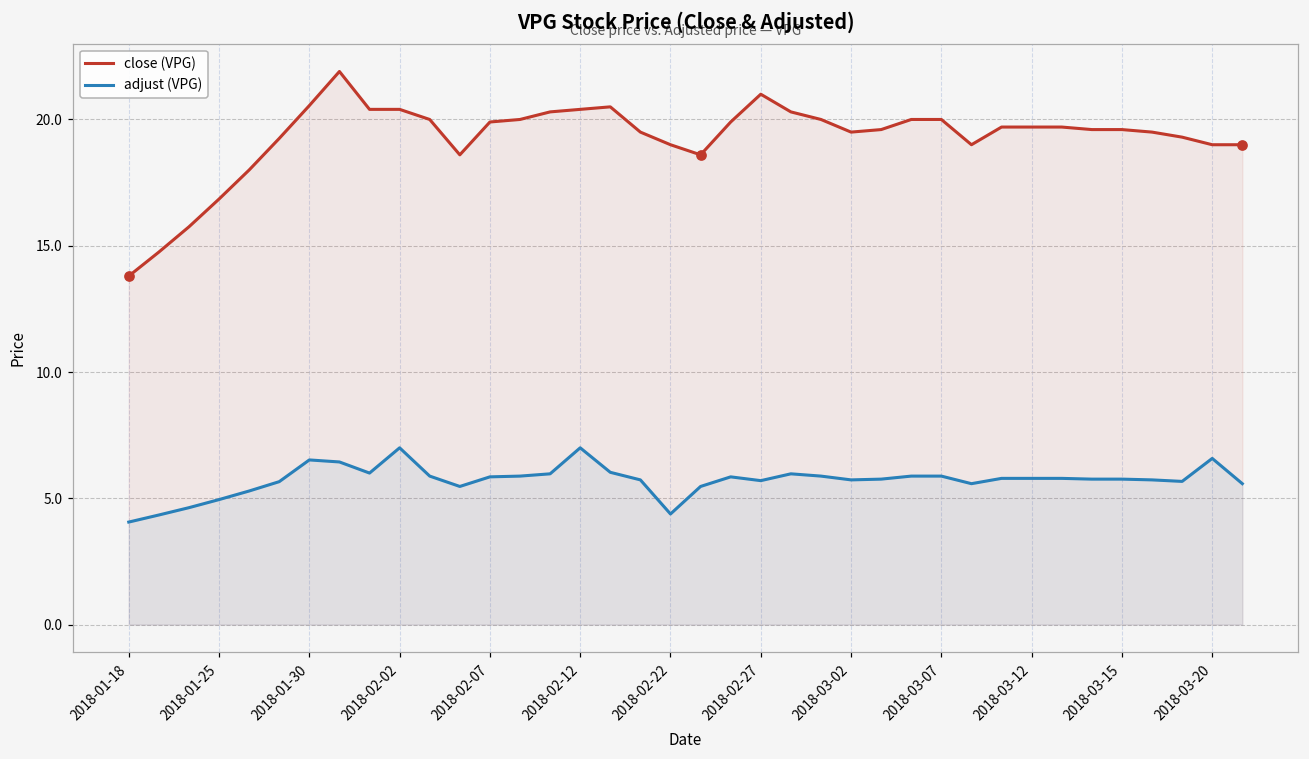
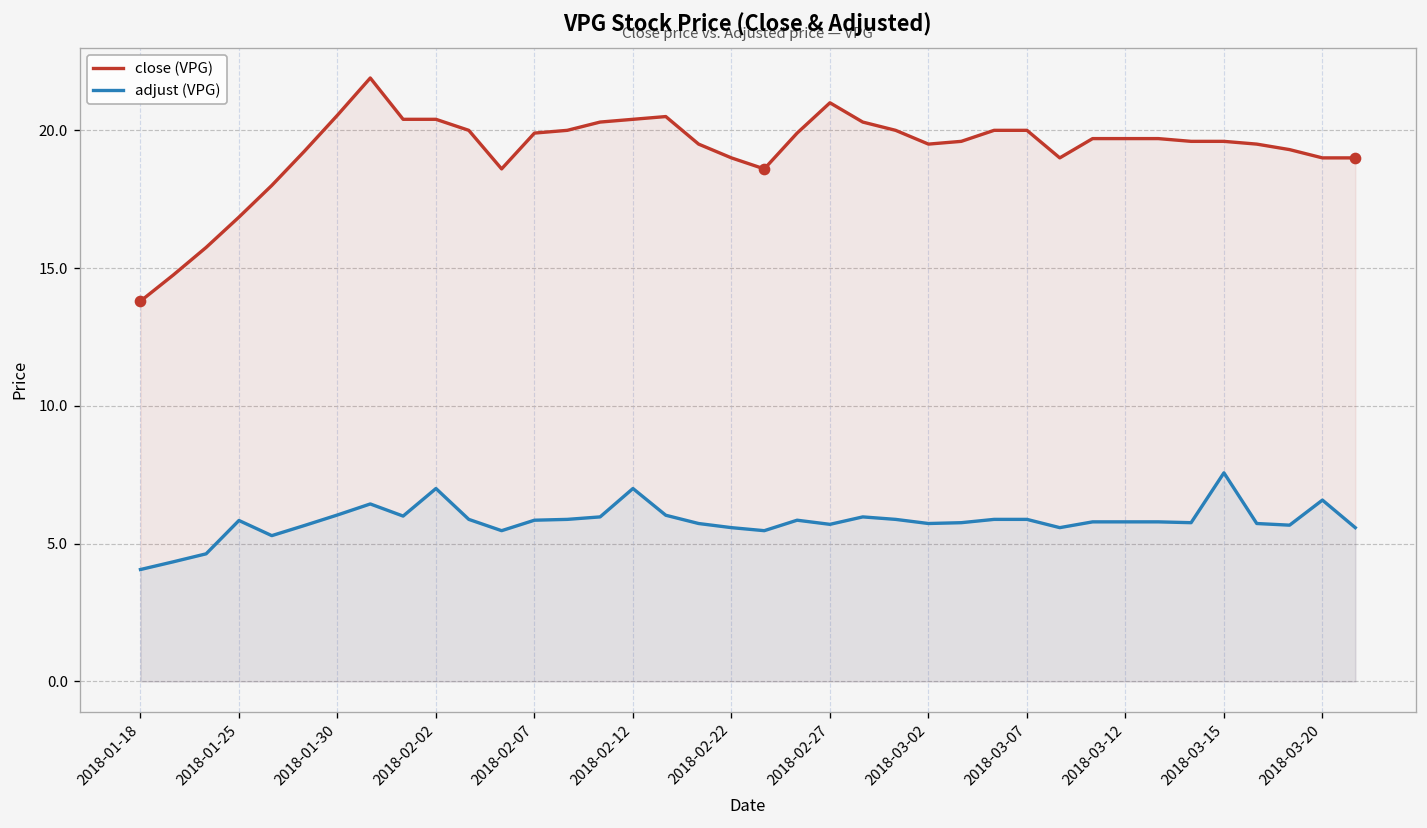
adjust (VPG), 2018-01-25: 5.0 -> 5.8
adjust (VPG), 2018-01-30: 6.5 -> 6.0
adjust (VPG), 2018-02-22: 4.4 -> 5.6
adjust (VPG), 2018-03-15: 5.8 -> 7.6
